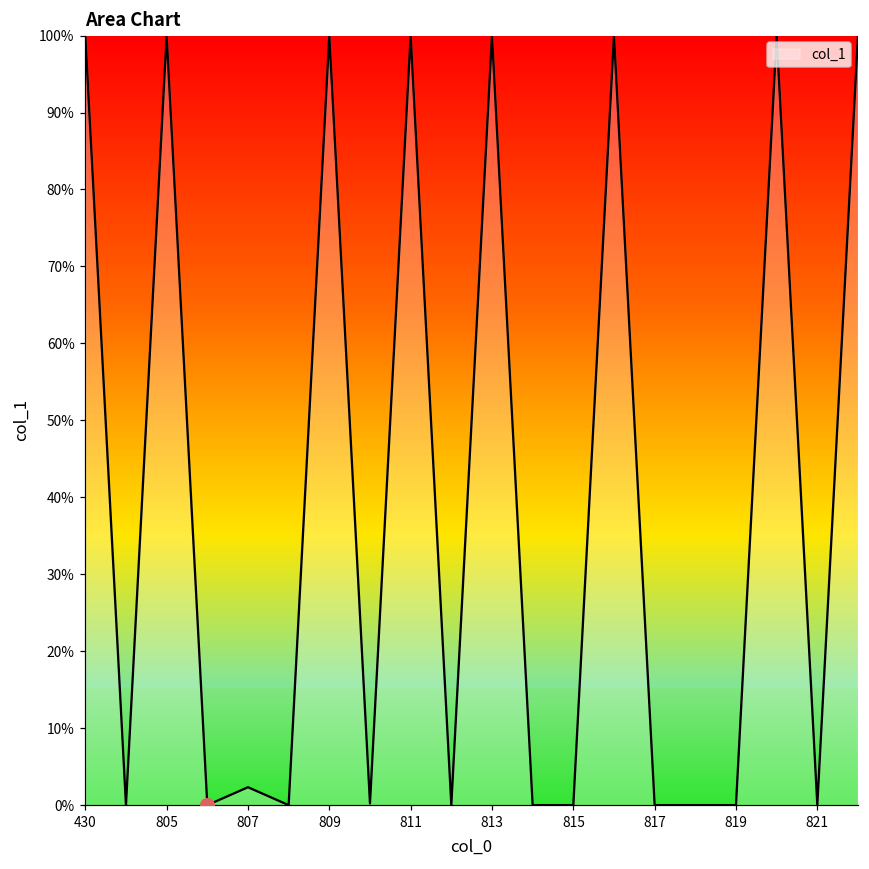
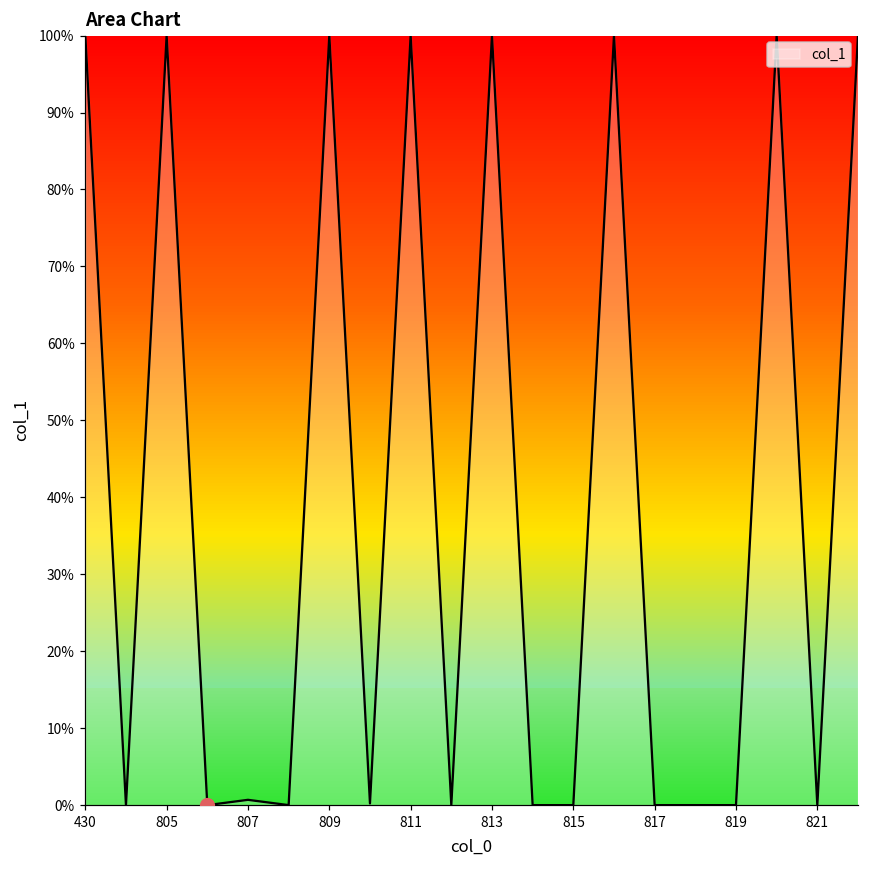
col_1, 807: 2% -> 1%
